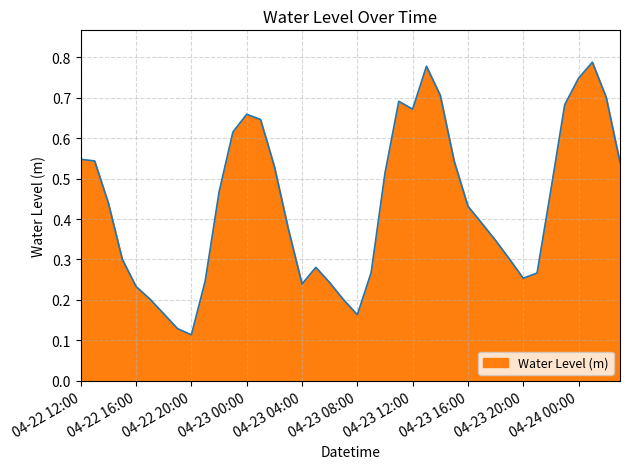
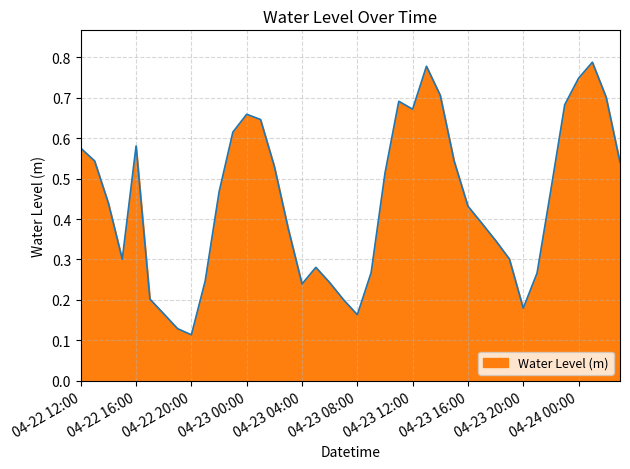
04-22 12:00: 0.55 -> 0.58
04-22 16:00: 0.23 -> 0.58
04-23 20:00: 0.25 -> 0.18
